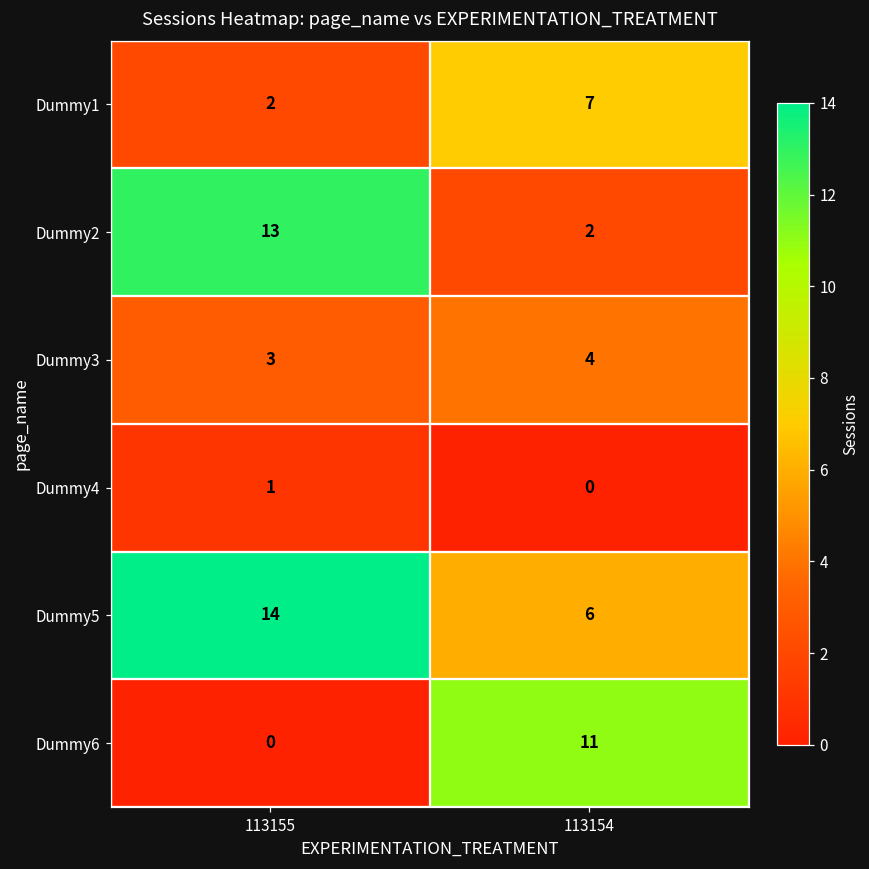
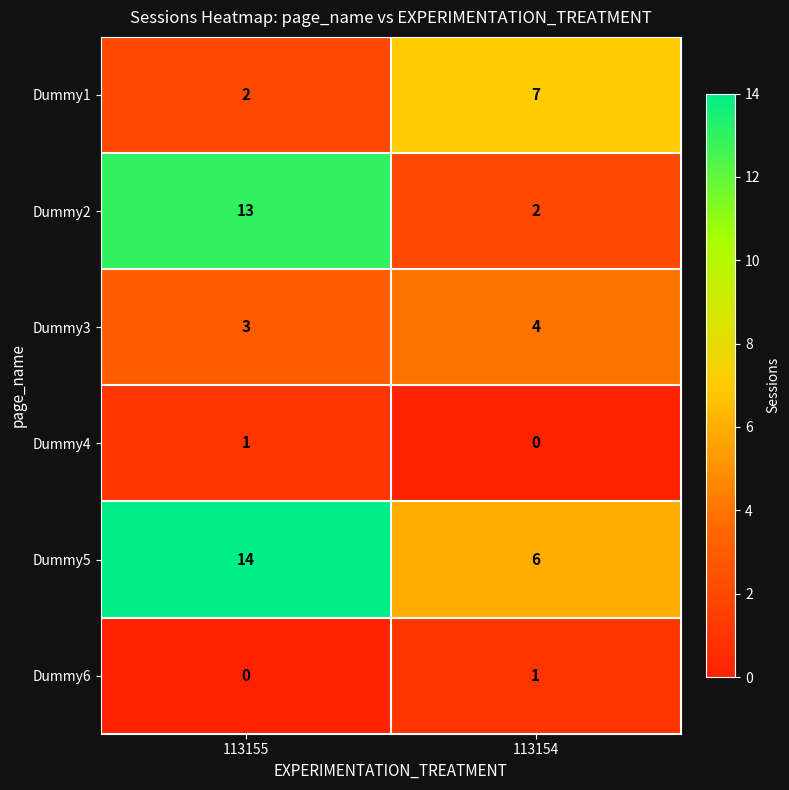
Dummy6, 113154: 11 -> 1
